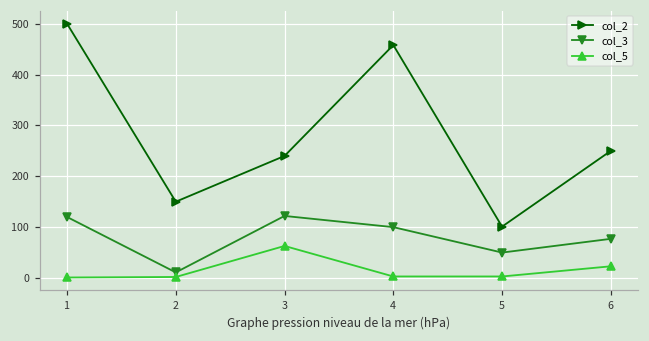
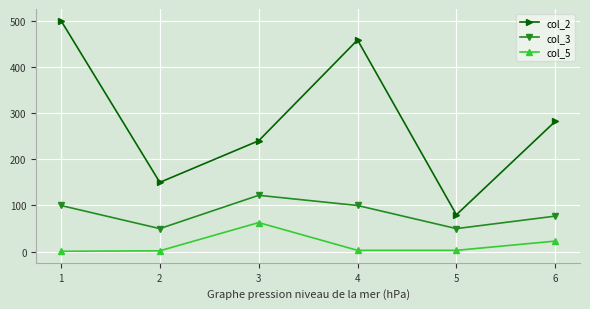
col_3, 1: 120 -> 100
col_3, 2: 10 -> 50
col_2, 5: 100 -> 80
col_2, 6: 250 -> 280
